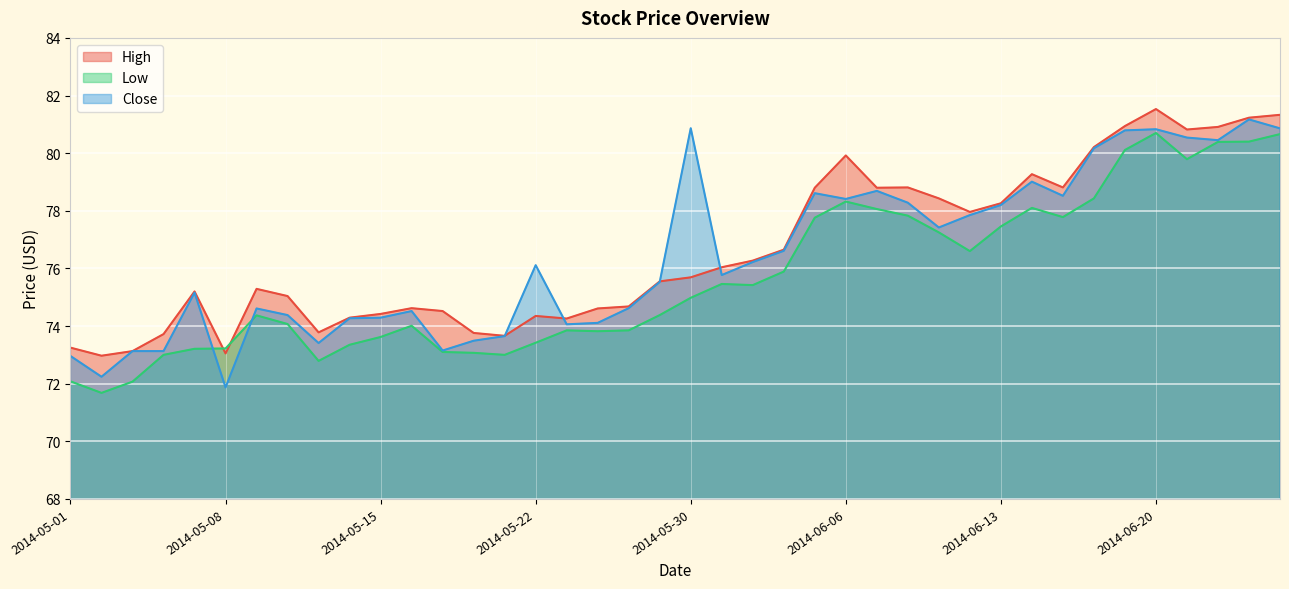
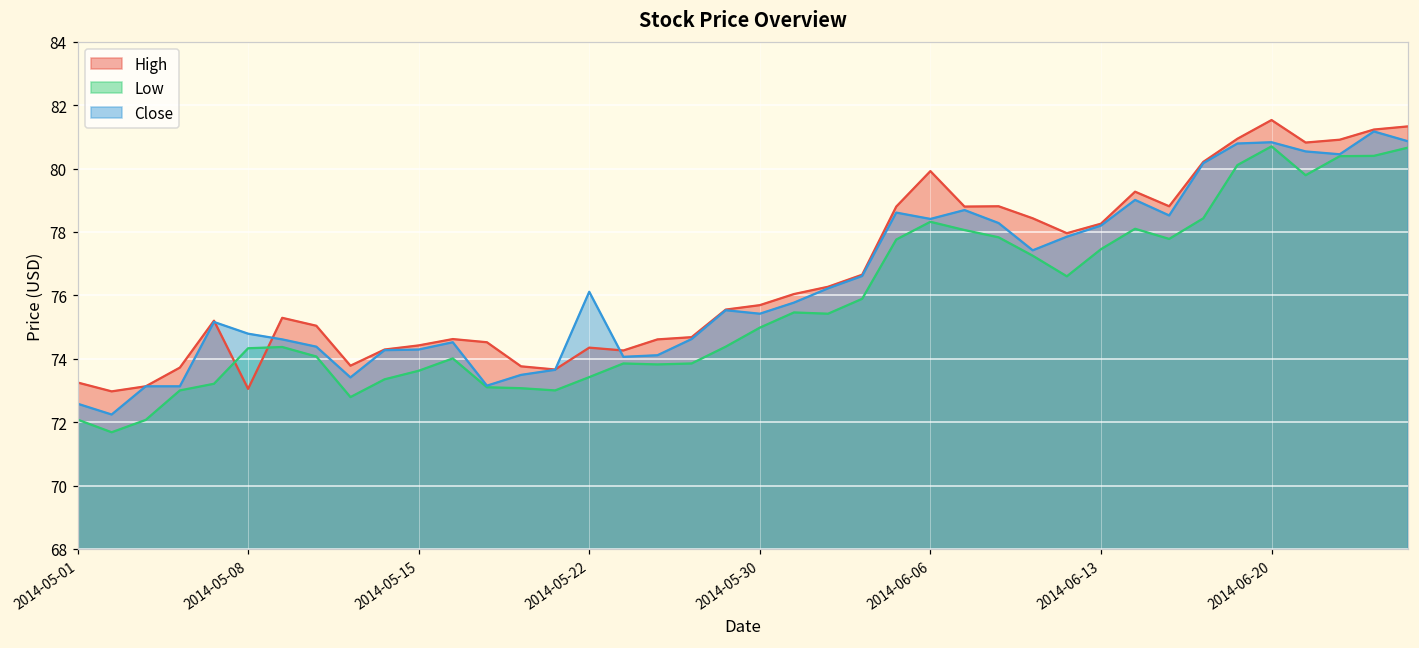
Close, 2014-05-01: 73.0 -> 72.6
Low, 2014-05-08: 73.2 -> 74.3
Close, 2014-05-08: 71.9 -> 74.8
Close, 2014-05-30: 80.9 -> 75.4
